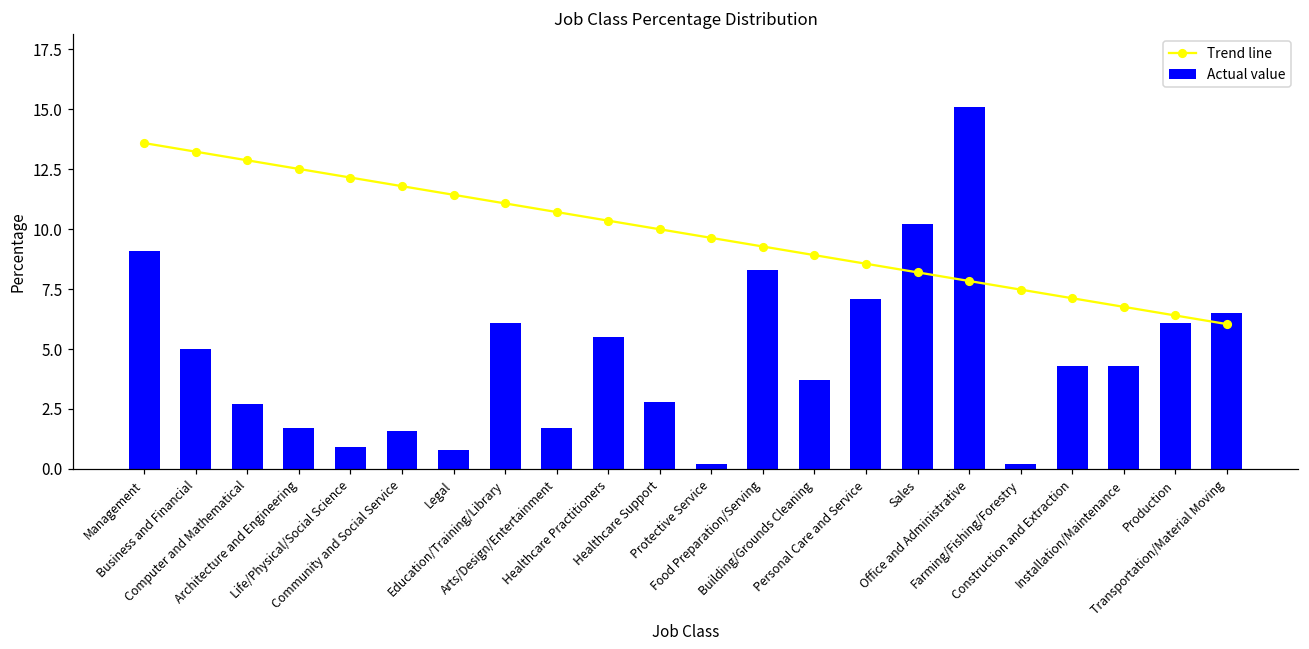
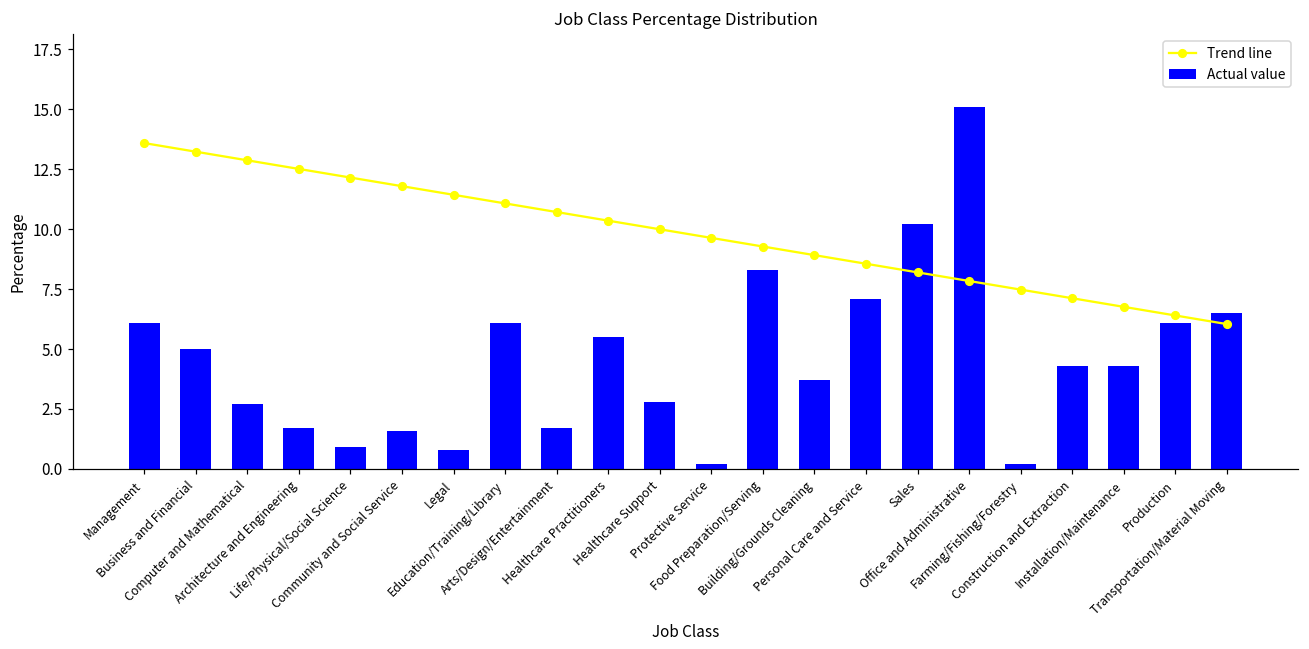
Actual value, Management: 9.1 -> 6.1
